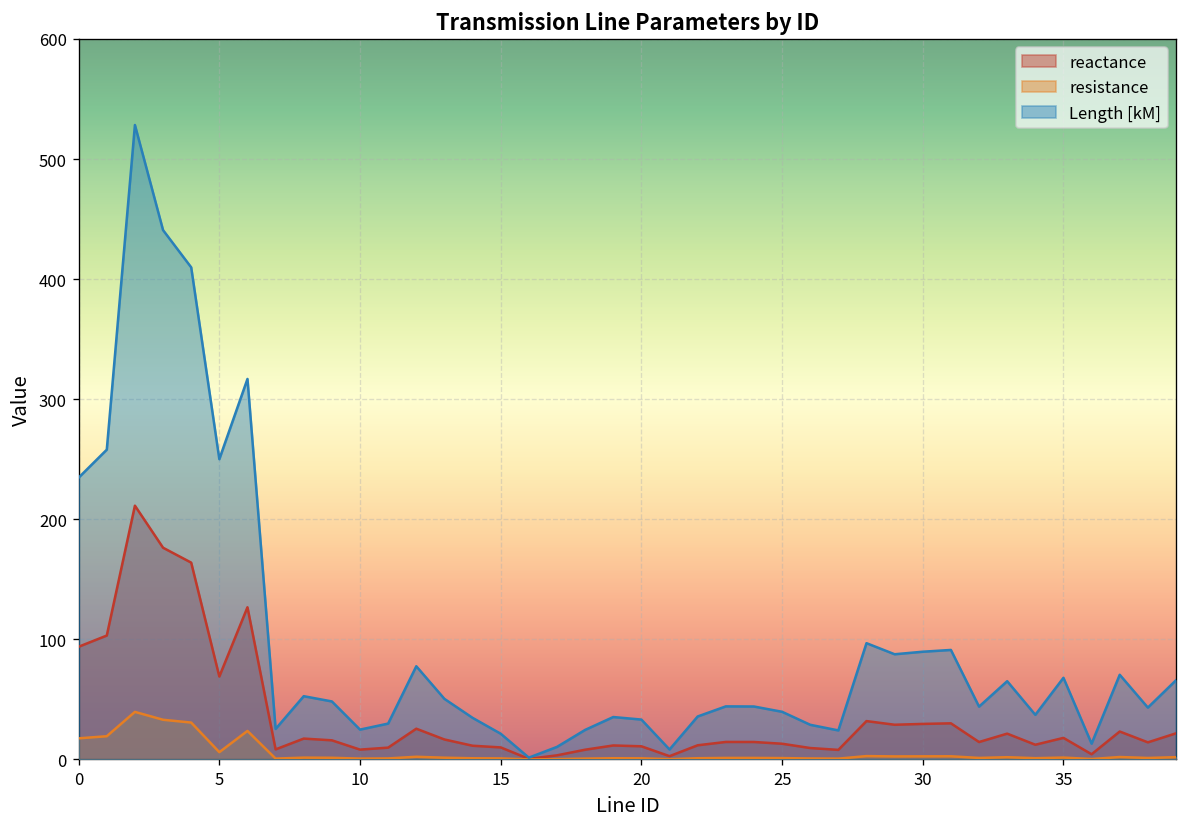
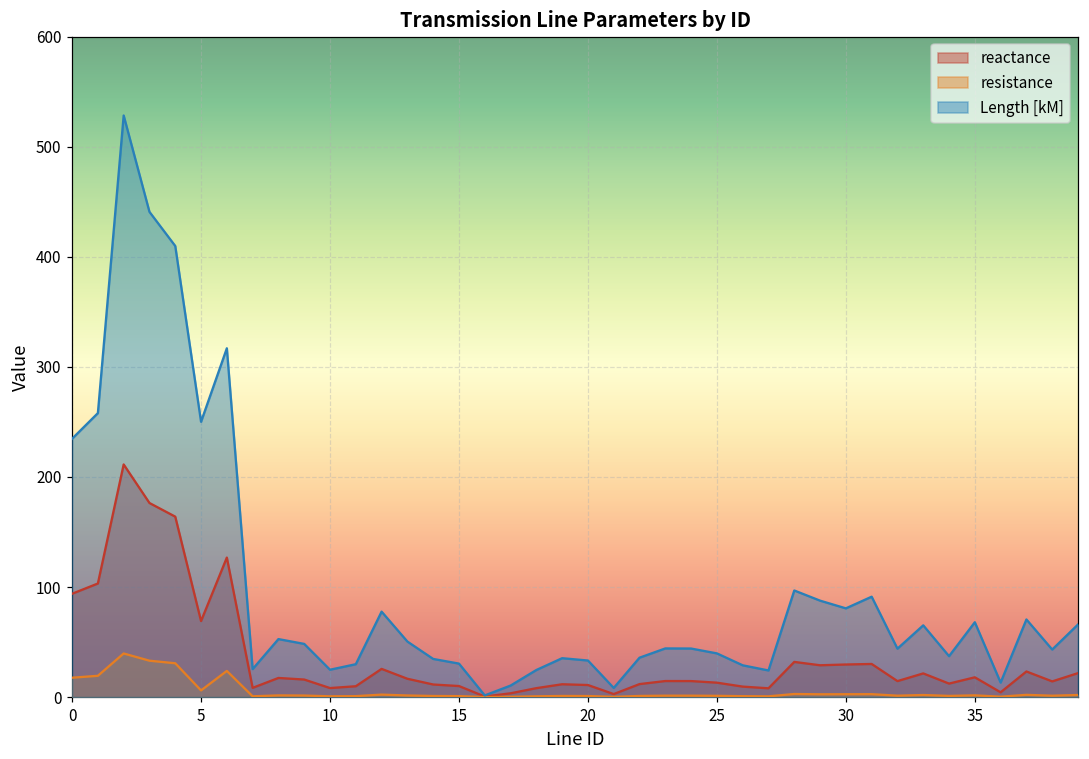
Length [kM], 15: 21 -> 30
Length [kM], 30: 90 -> 81
